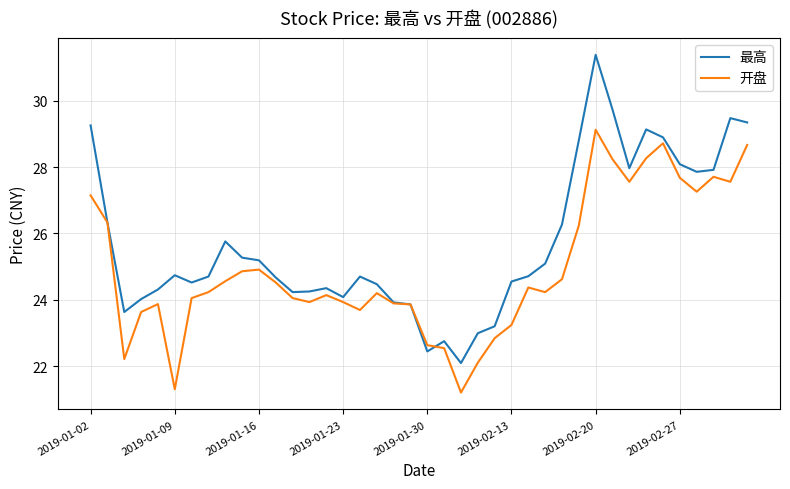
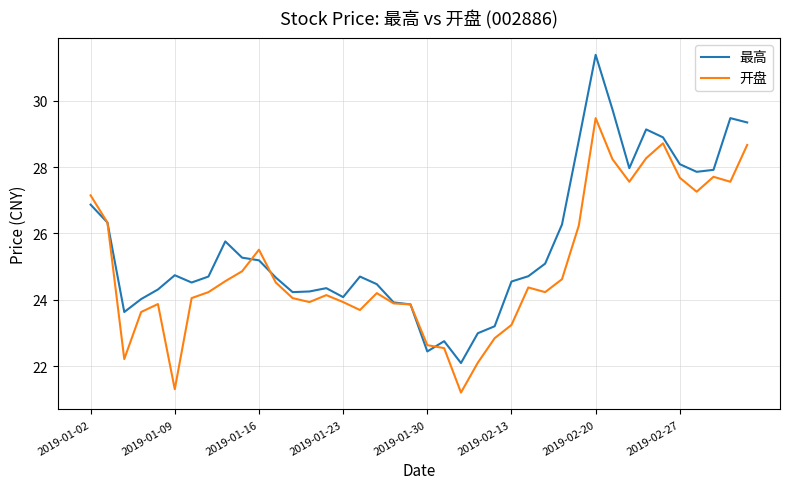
最高, 2019-01-02: 29.3 -> 26.9
开盘, 2019-01-16: 24.9 -> 25.5
开盘, 2019-02-20: 29.1 -> 29.5
